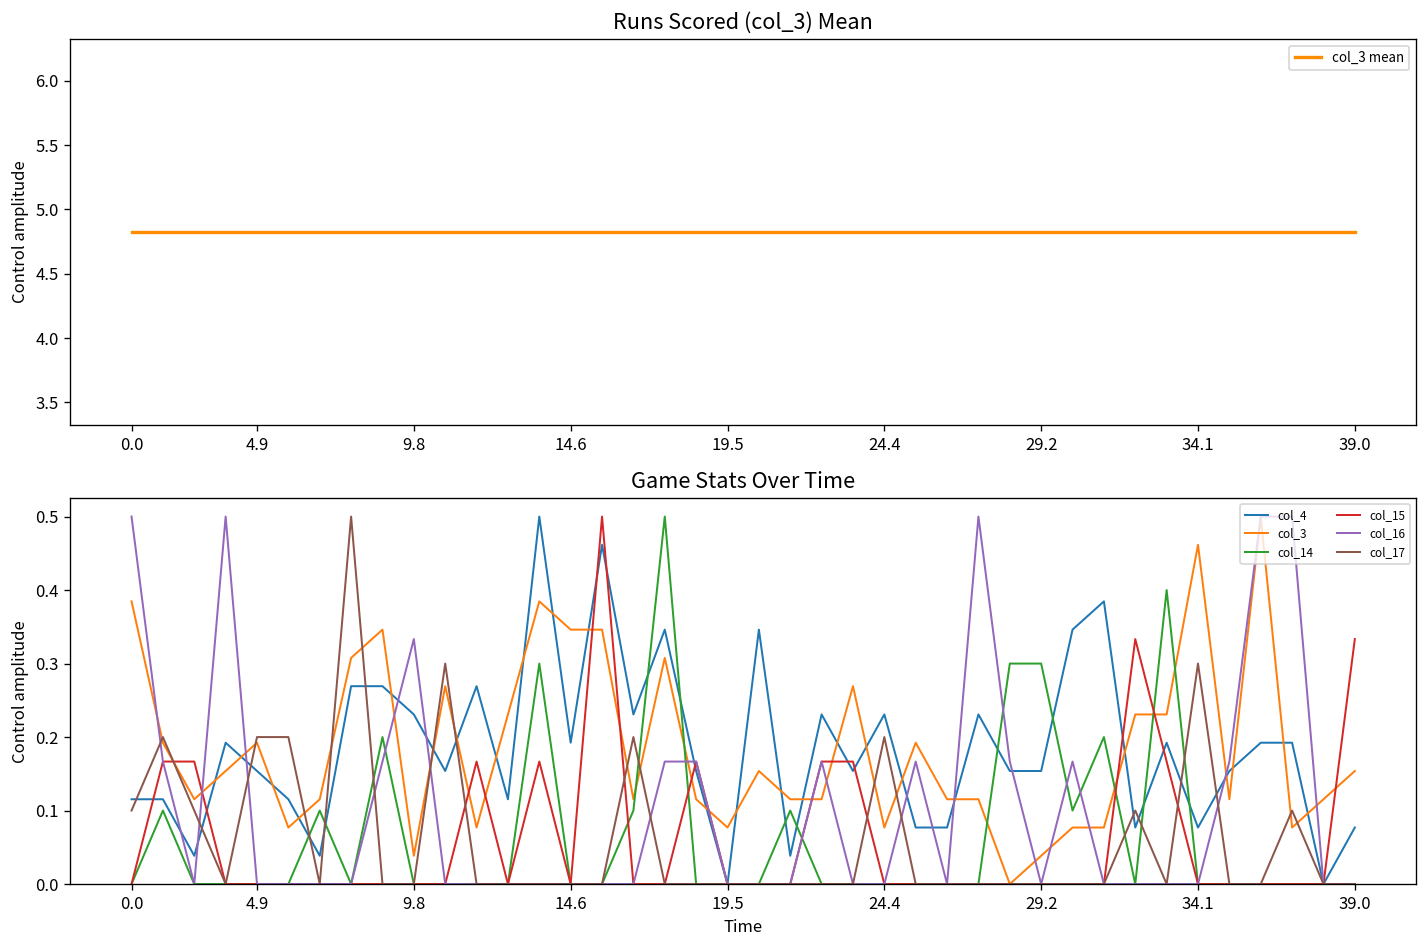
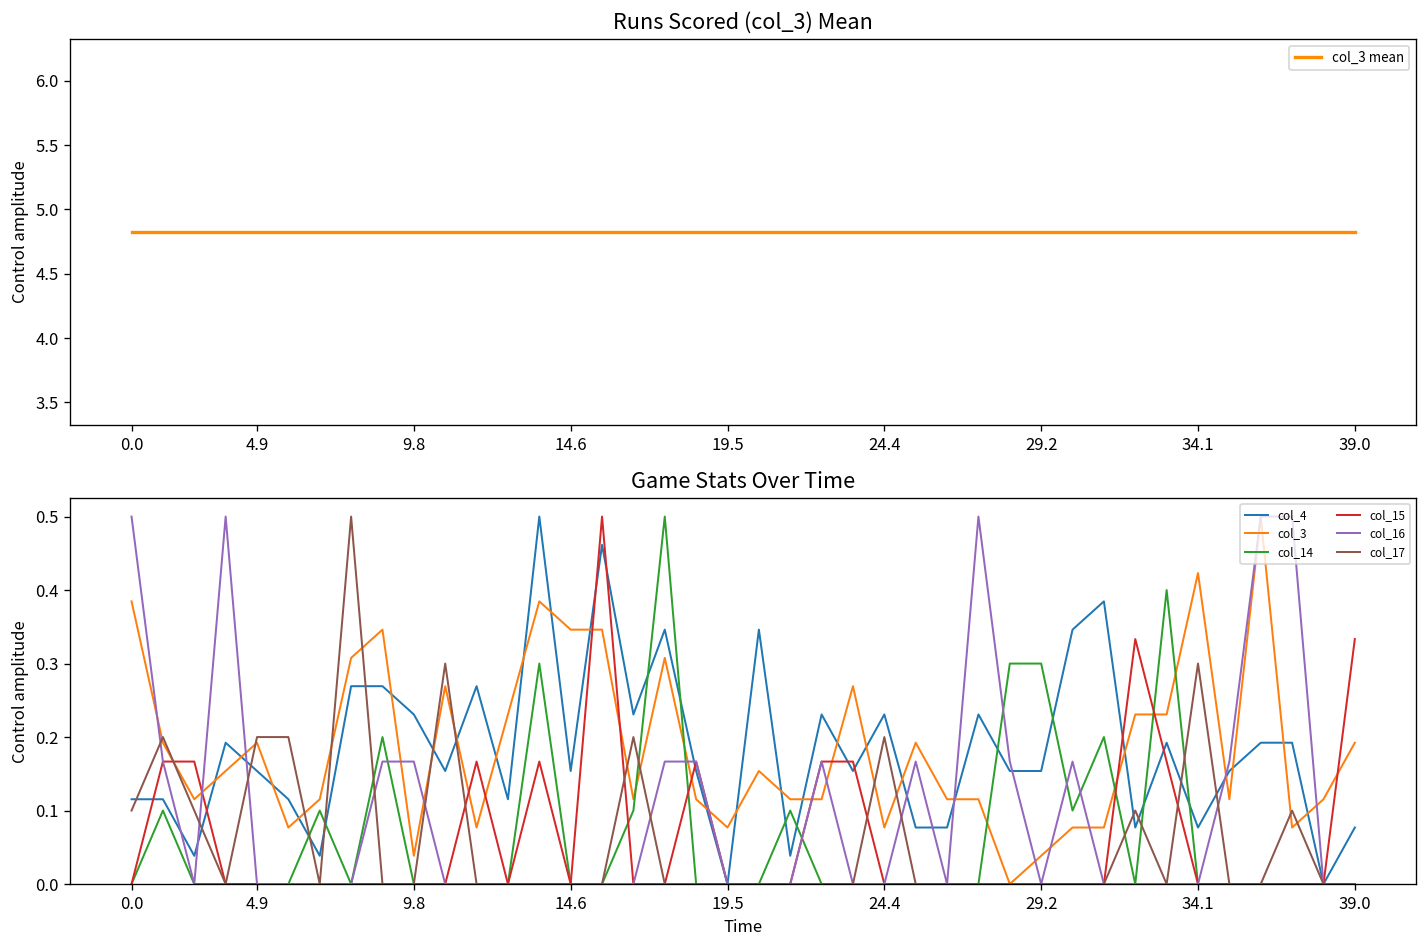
Game Stats Over Time, col_16, 9.8: 0.33 -> 0.17
Game Stats Over Time, col_4, 14.6: 0.19 -> 0.15
Game Stats Over Time, col_3, 34.1: 0.46 -> 0.42
Game Stats Over Time, col_3, 39.0: 0.15 -> 0.19
